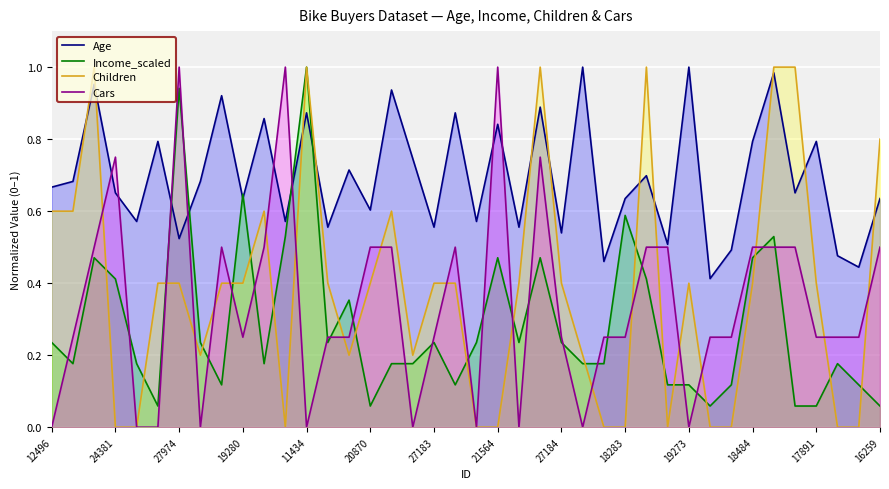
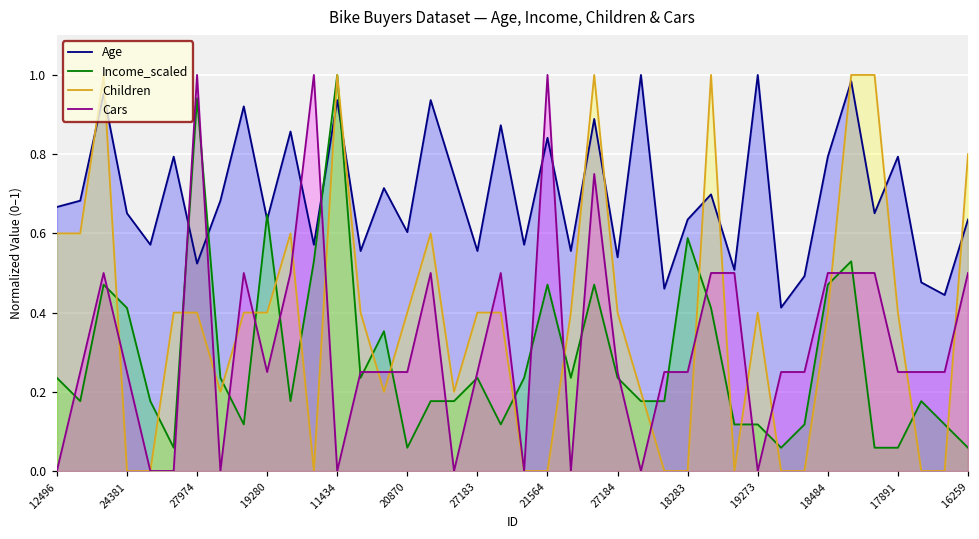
Cars, 24381: 0.75 -> 0.25
Age, 11434: 0.87 -> 0.94
Cars, 20870: 0.50 -> 0.25
